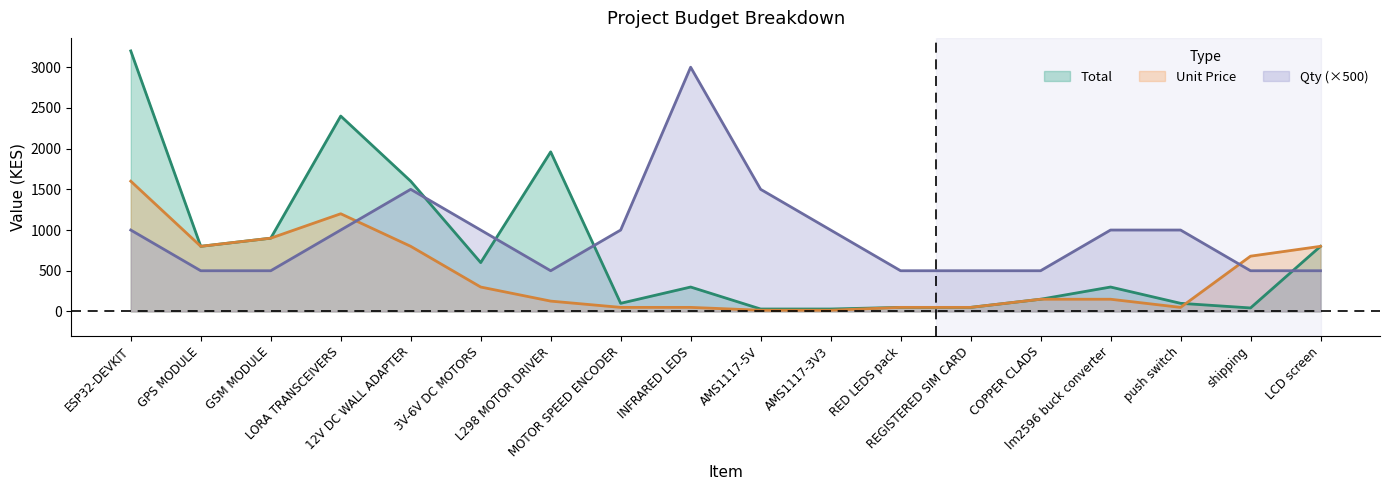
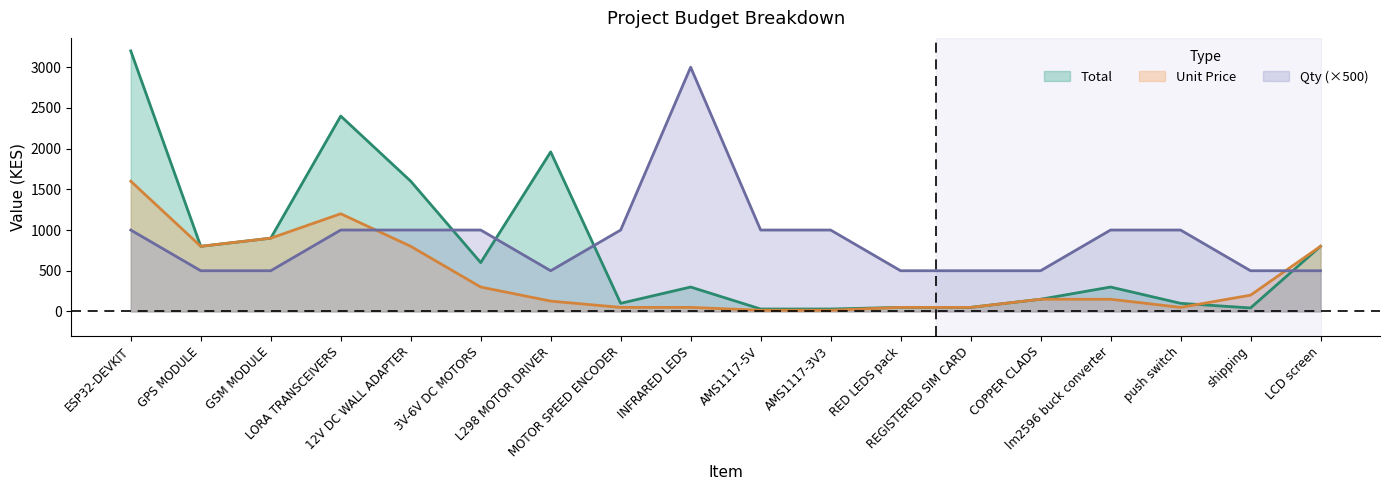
Qty (×500), 12V DC WALL ADAPTER: 1500 -> 1000
Qty (×500), AMS1117-5V: 1500 -> 1000
Unit Price, shipping: 700 -> 200
